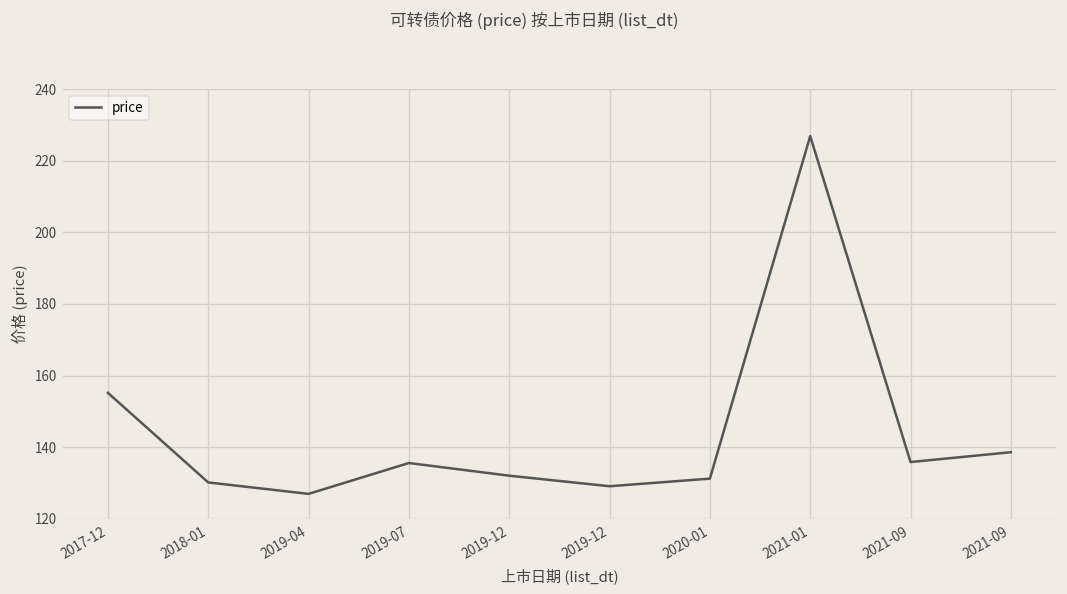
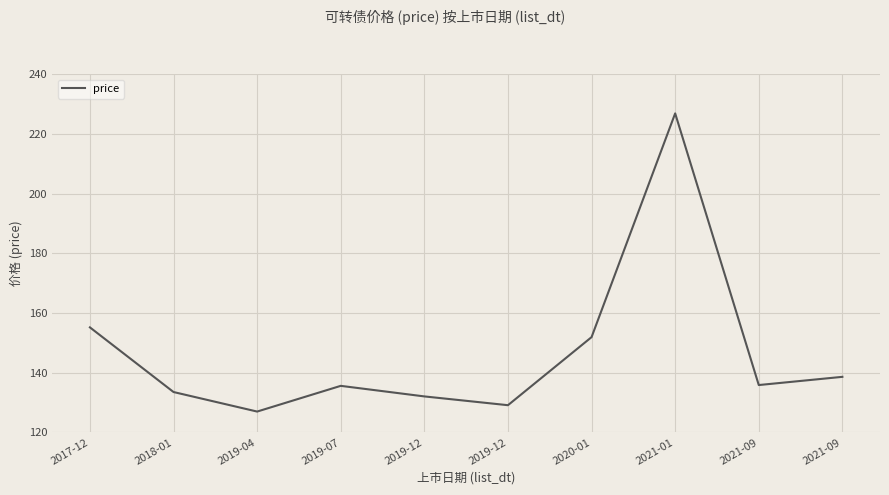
2018-01: 130 -> 134
2020-01: 131 -> 152
